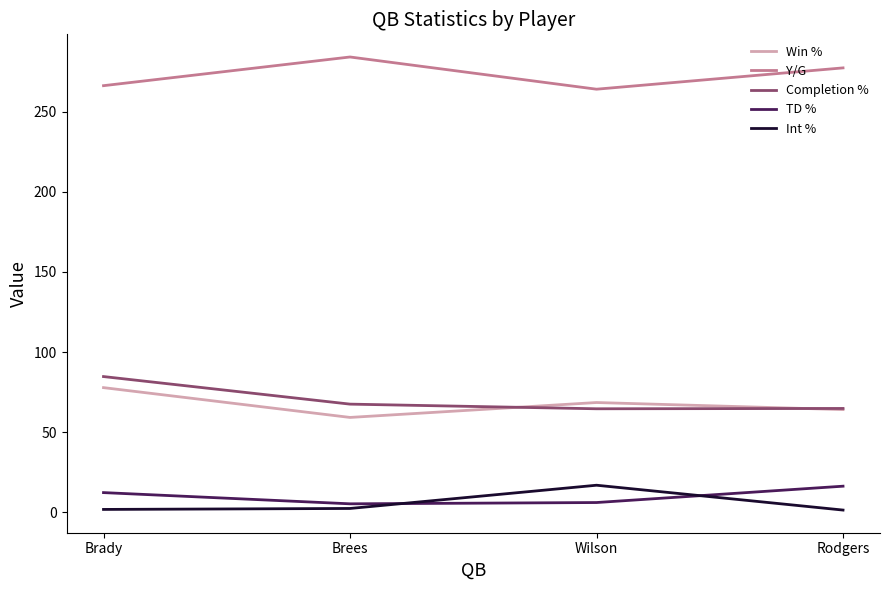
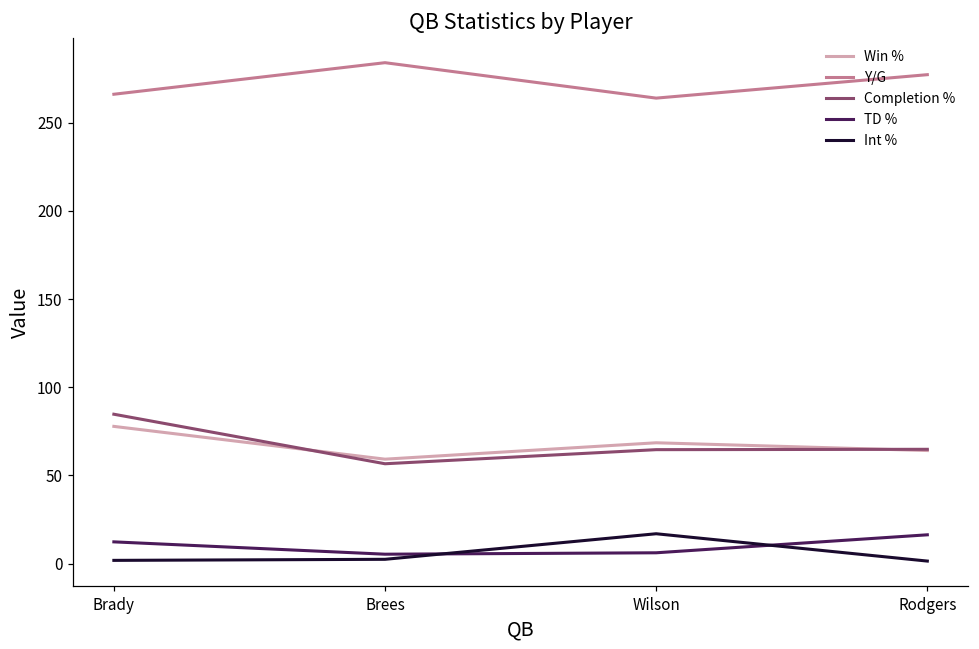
Completion %, Brees: 68 -> 57
